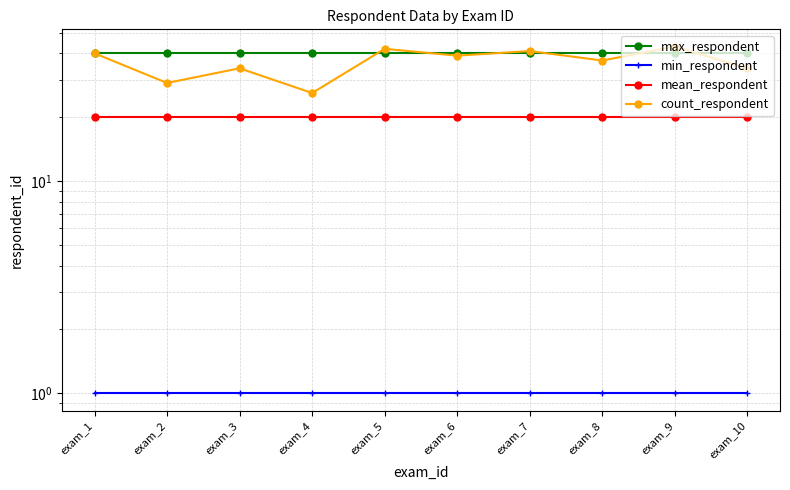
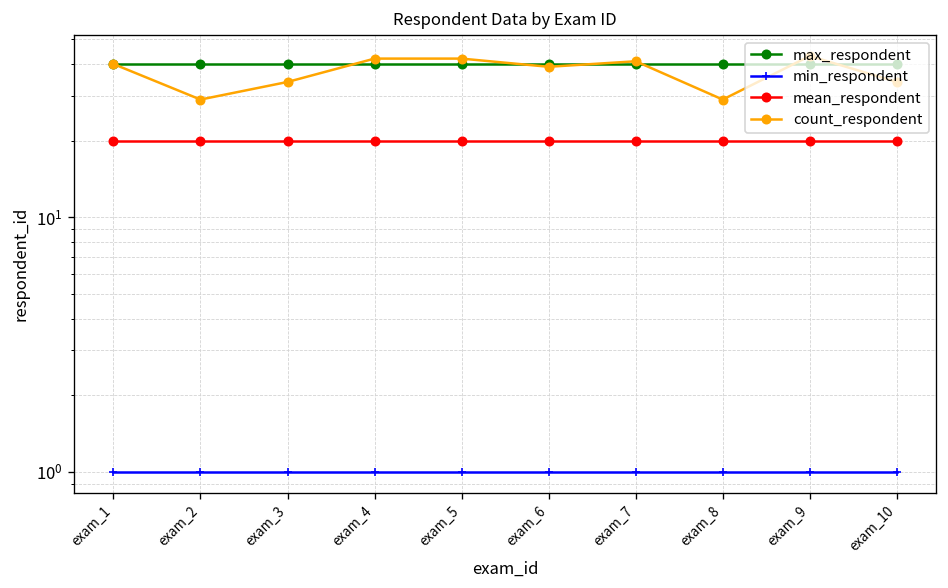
count_respondent, exam_4: 26 -> 42
count_respondent, exam_8: 37 -> 29
